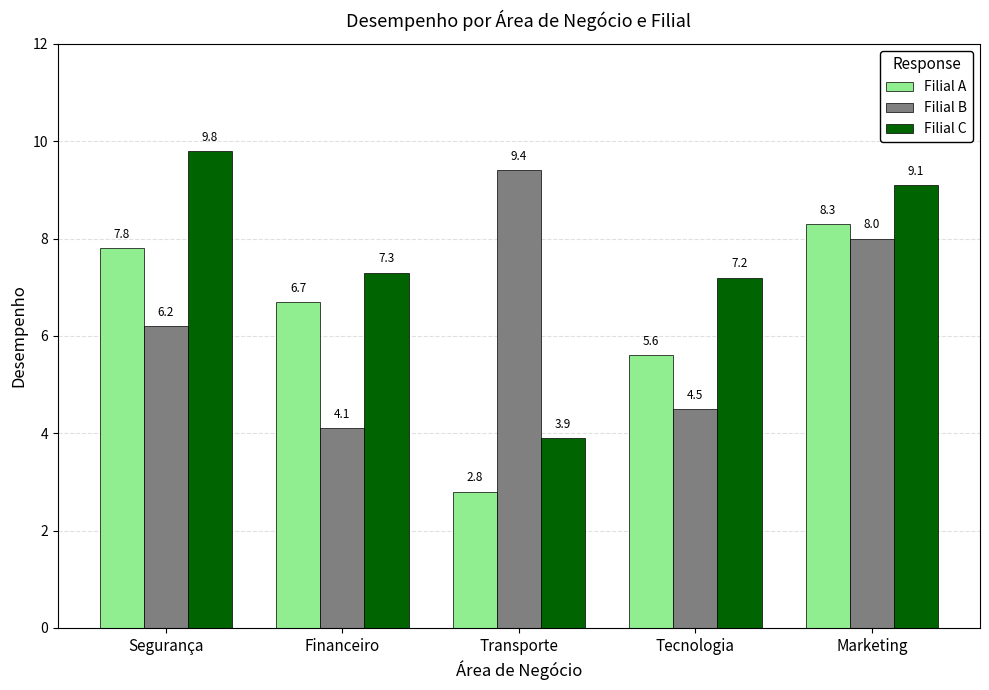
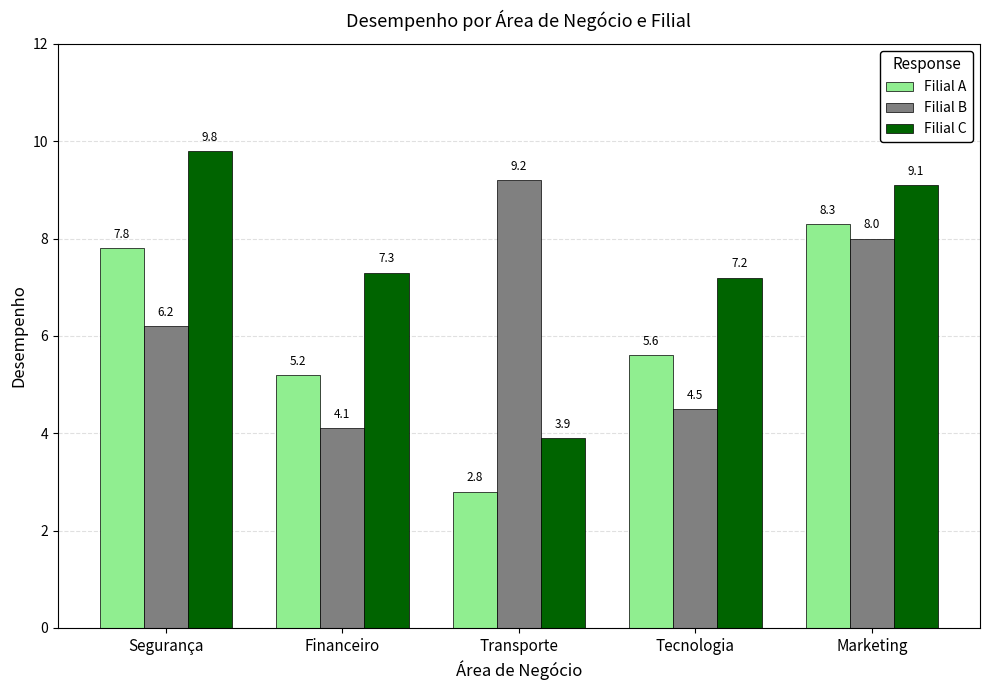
Filial A, Financeiro: 6.7 -> 5.2
Filial B, Transporte: 9.4 -> 9.2
